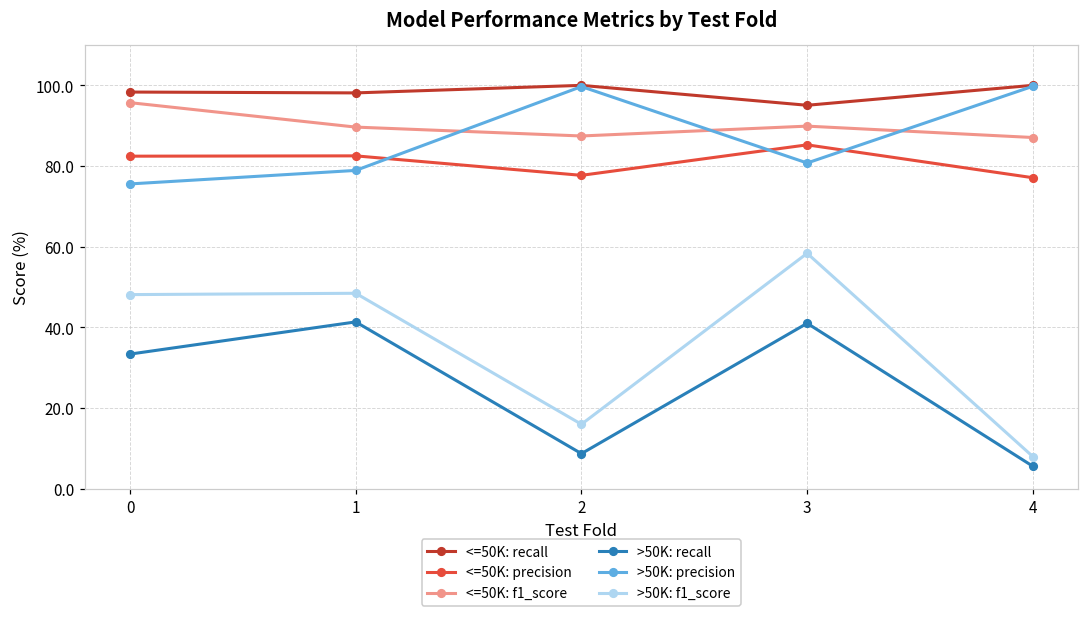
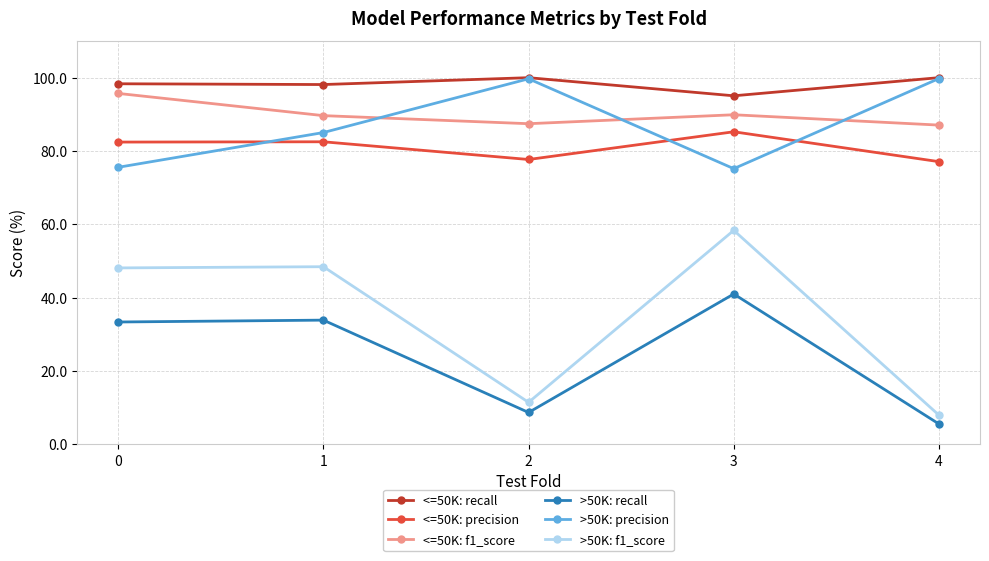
>50K: recall, 1: 41 -> 34
>50K: precision, 1: 79 -> 85
>50K: f1_score, 2: 16 -> 11
>50K: precision, 3: 81 -> 75
